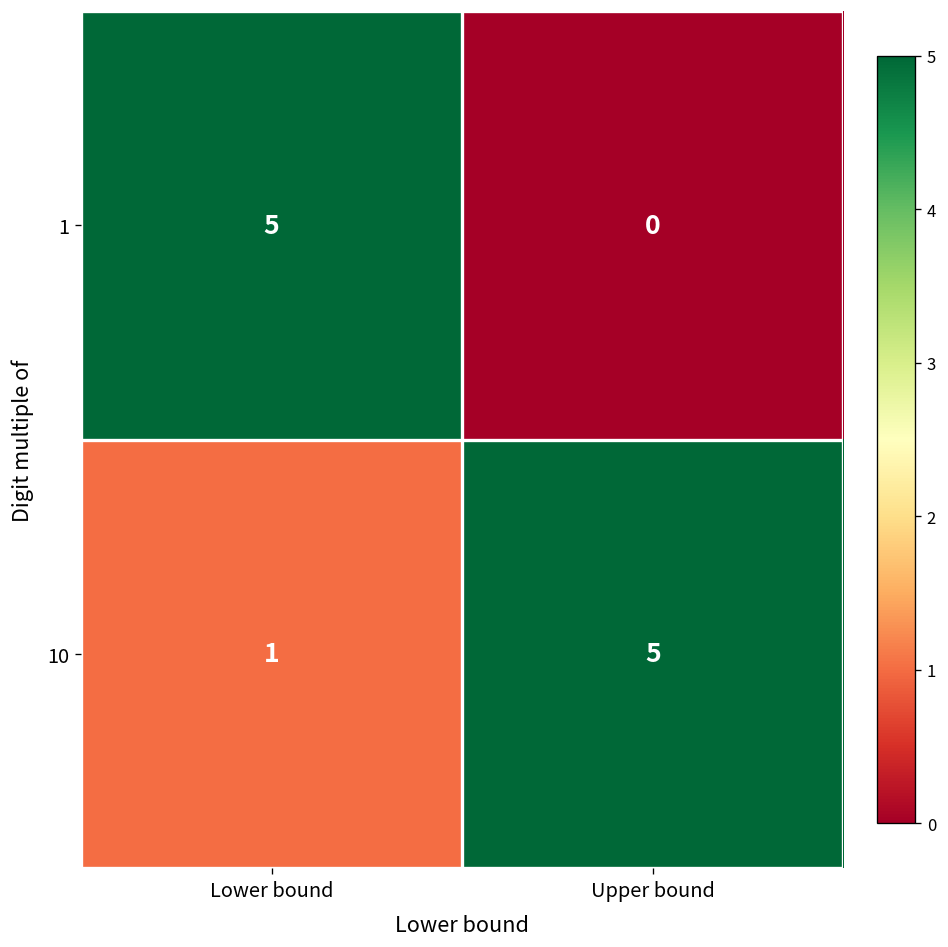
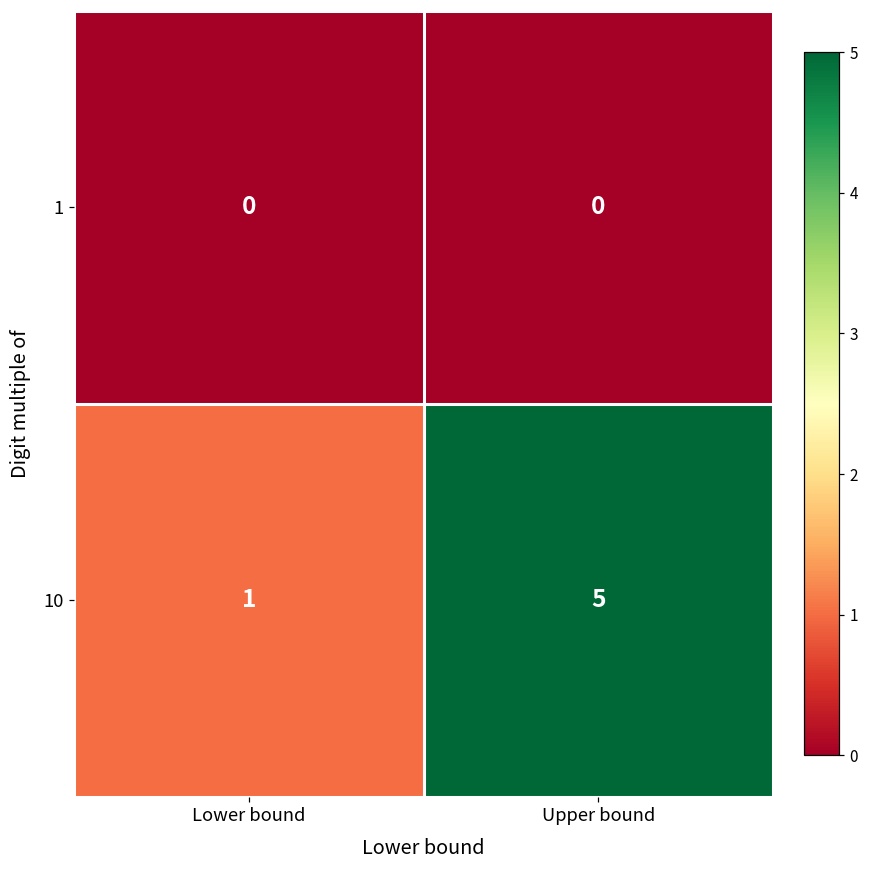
1, Lower bound: 5 -> 0
